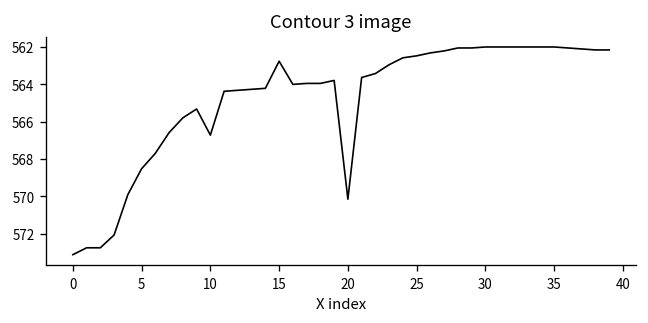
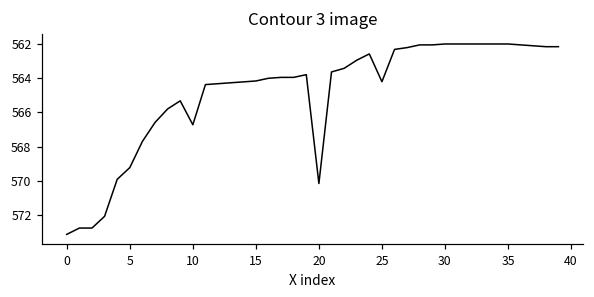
5: 568.5 -> 569.2
15: 562.8 -> 564.2
25: 562.5 -> 564.2
